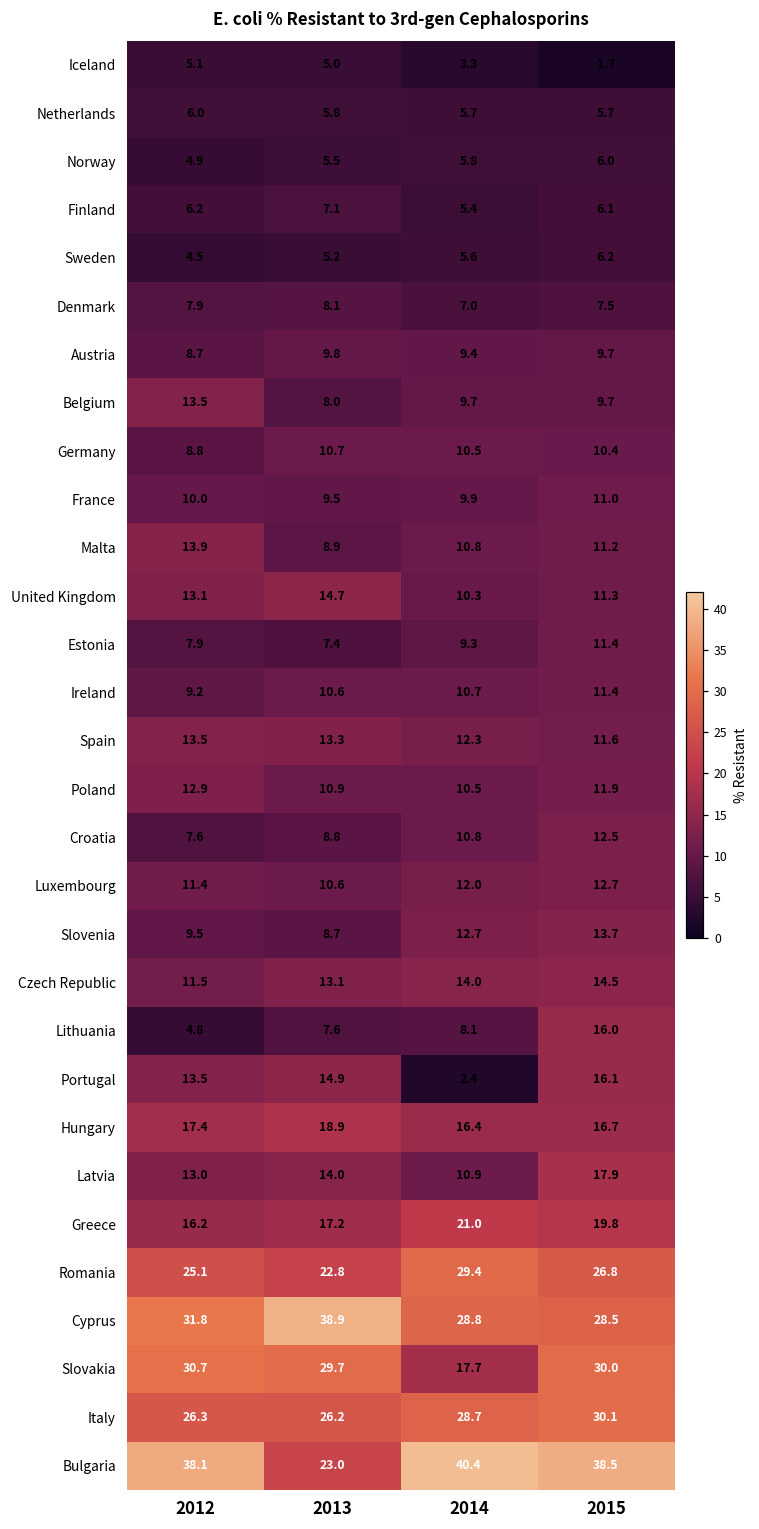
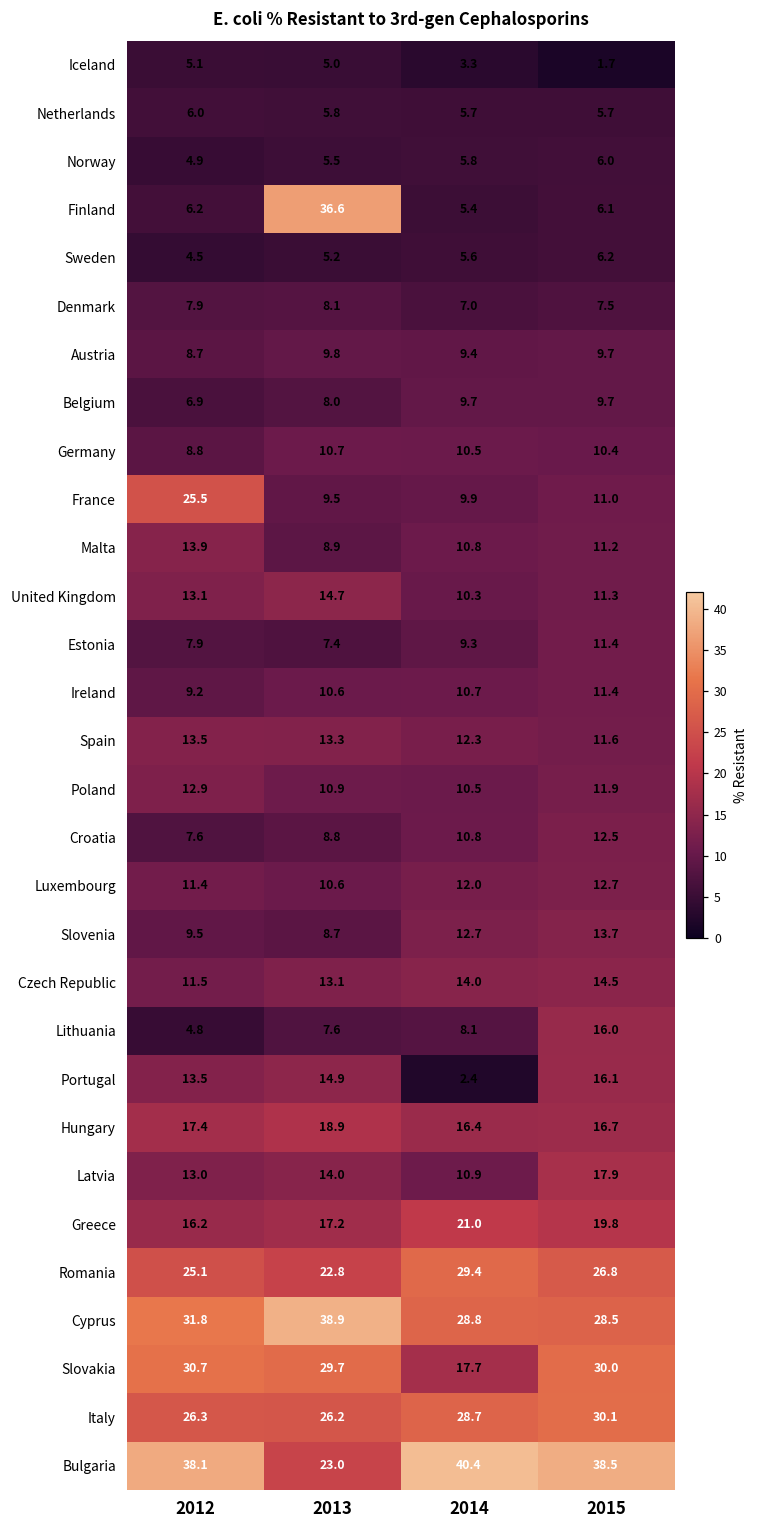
Finland, 2013: 7.1 -> 36.6
Belgium, 2012: 13.5 -> 6.9
France, 2012: 10.0 -> 25.5
